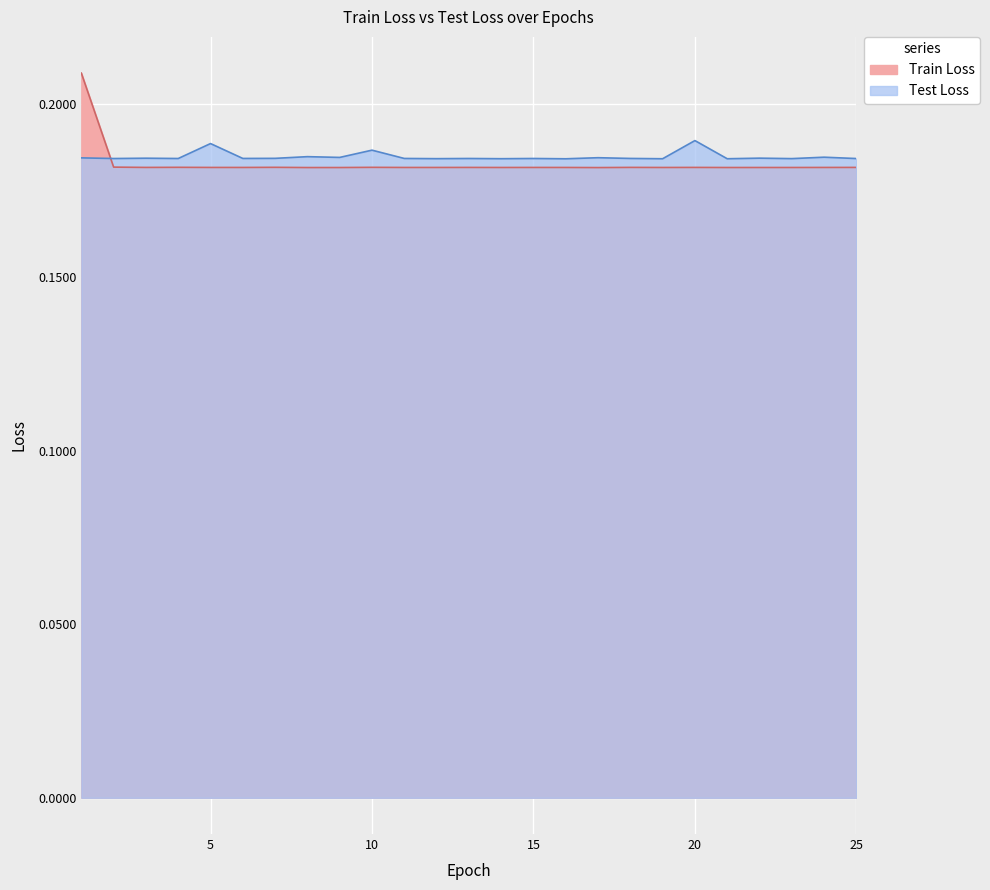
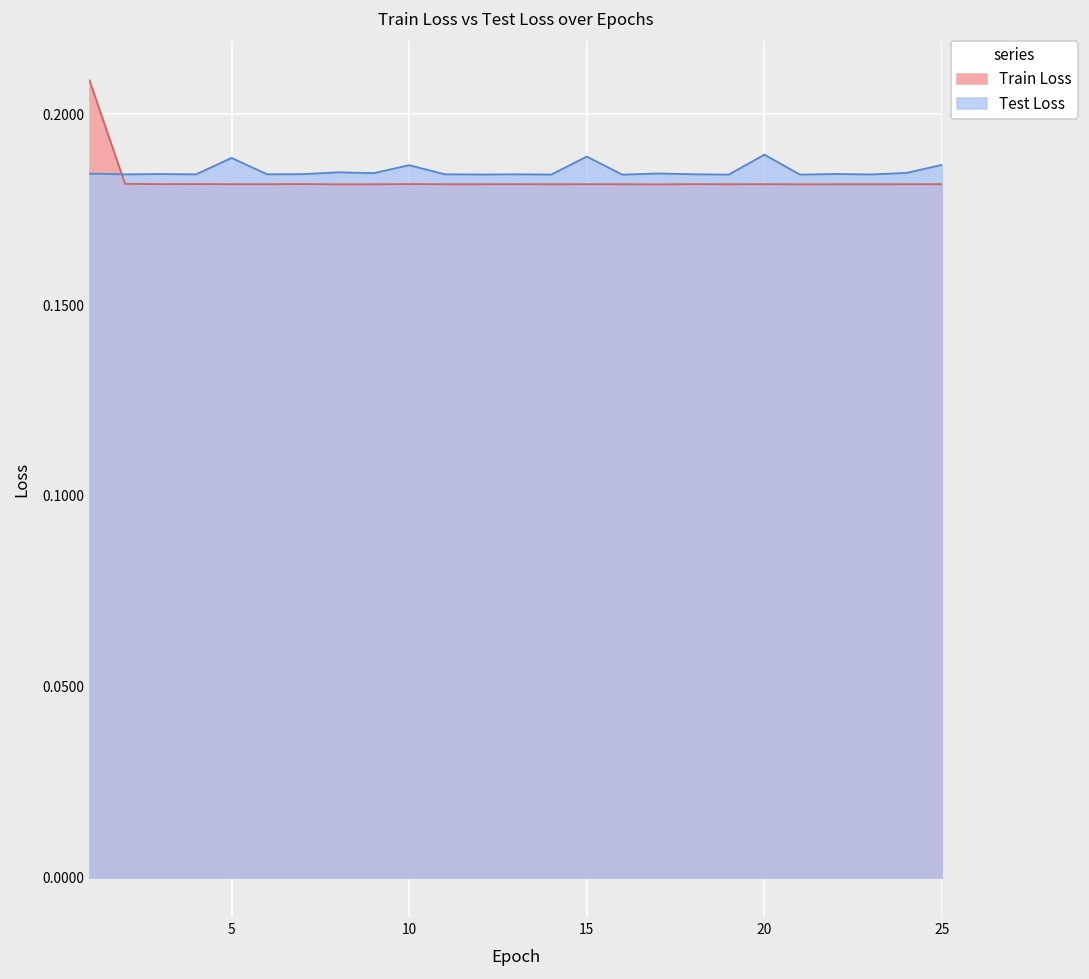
Test Loss, 15: 0.184 -> 0.189
Test Loss, 25: 0.184 -> 0.187
